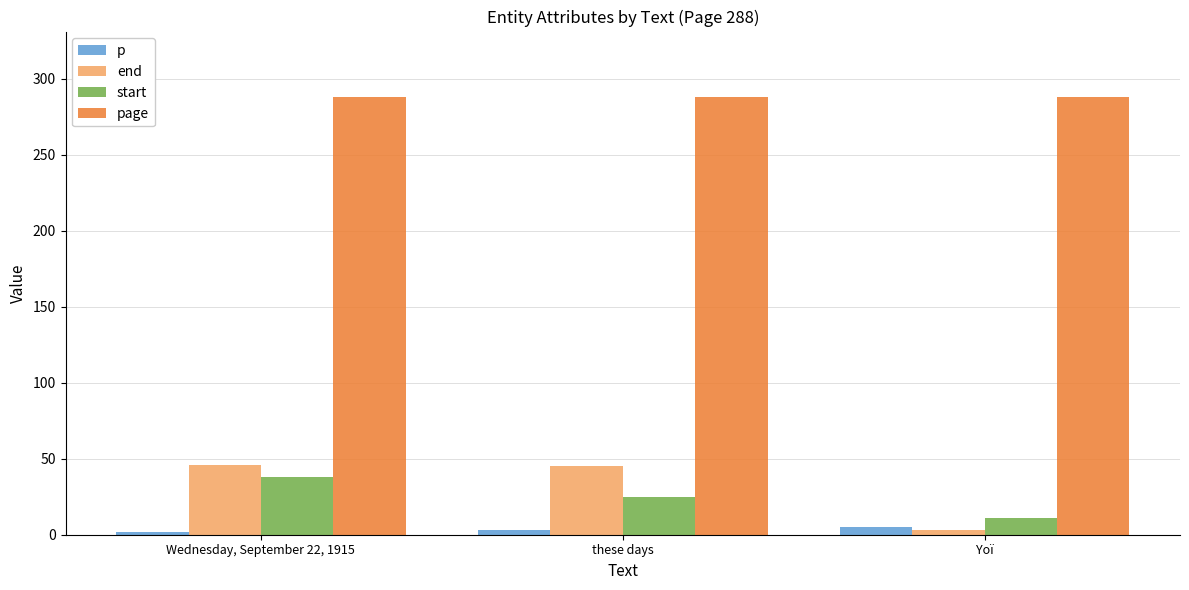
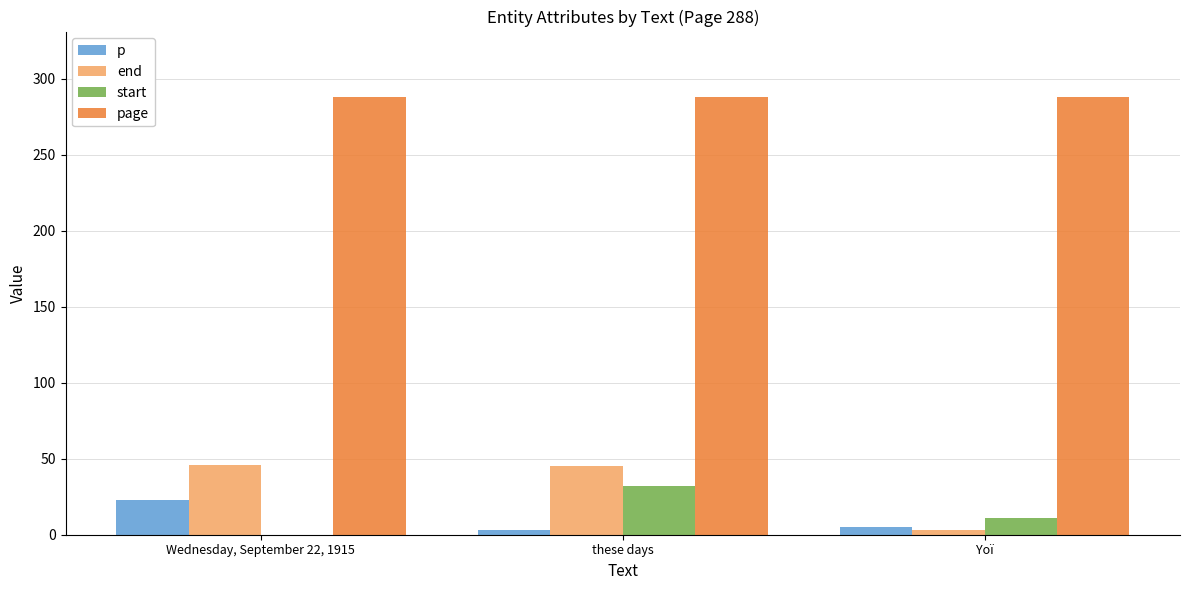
p, Wednesday, September 22, 1915: 2 -> 23
start, Wednesday, September 22, 1915: 38 -> 0
start, these days: 25 -> 32
